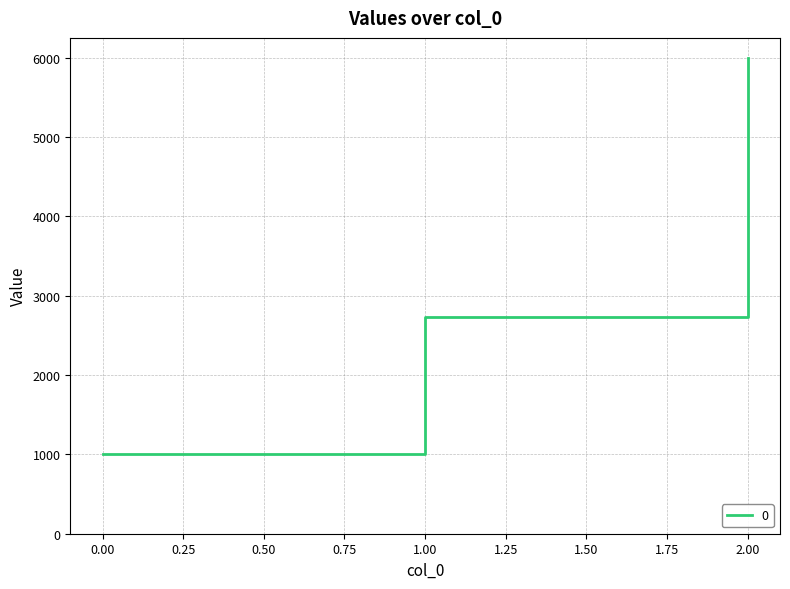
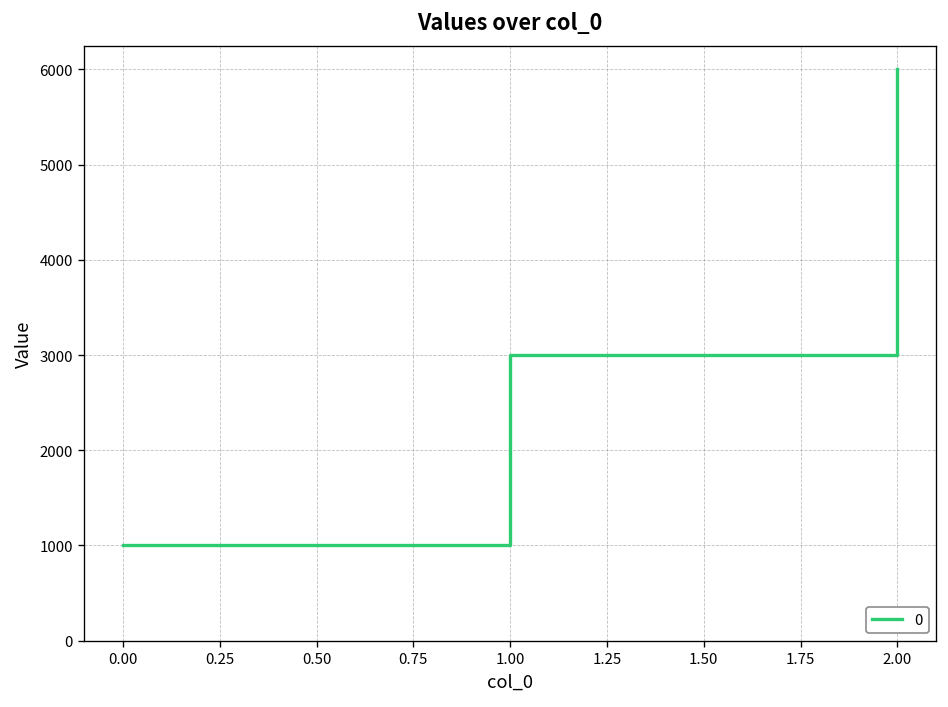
1.00: 2700 -> 3000
